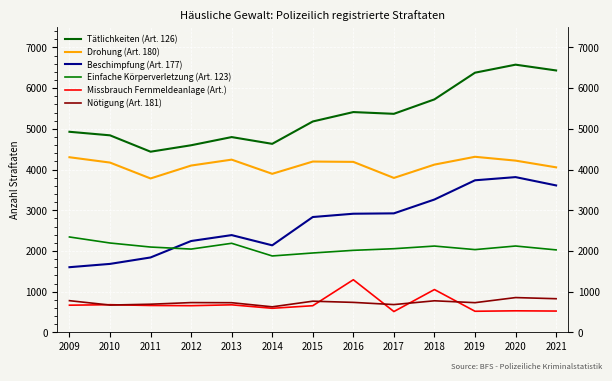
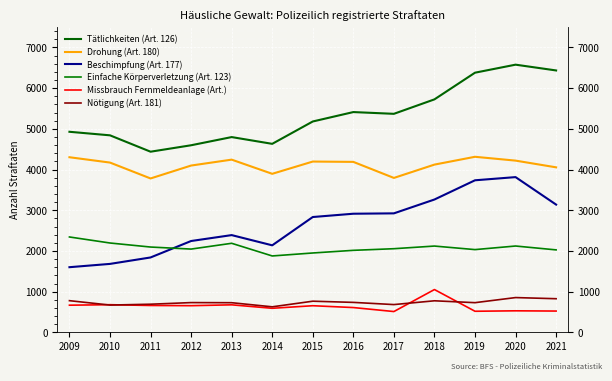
Missbrauch Fernmeldeanlage (Art.), 2016: 1300 -> 600
Beschimpfung (Art. 177), 2021: 3600 -> 3100
